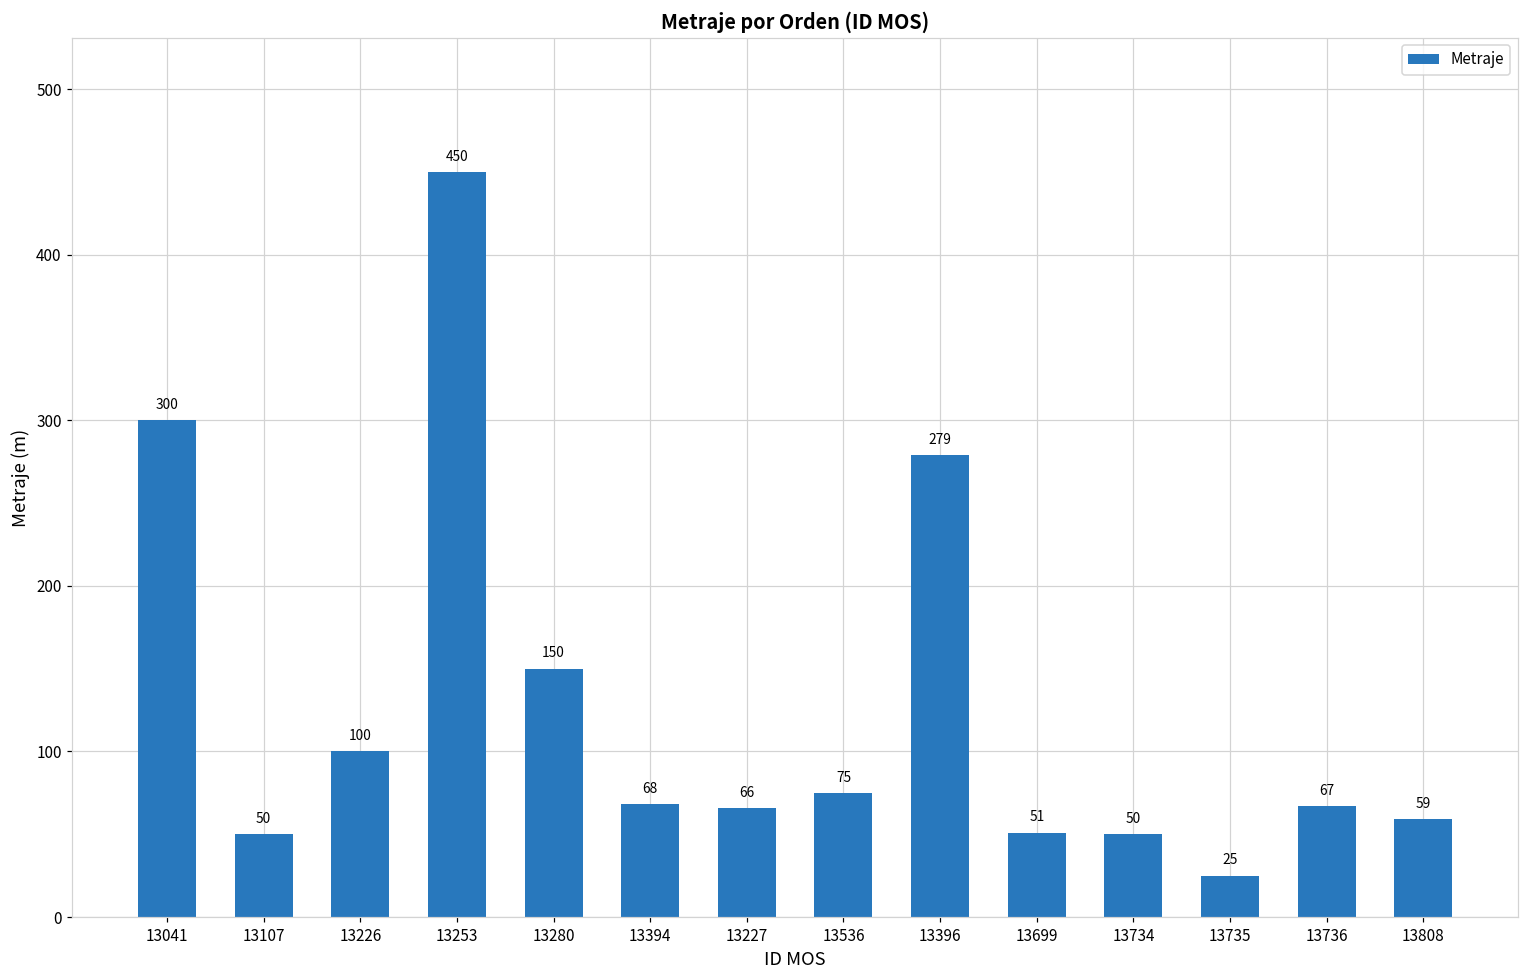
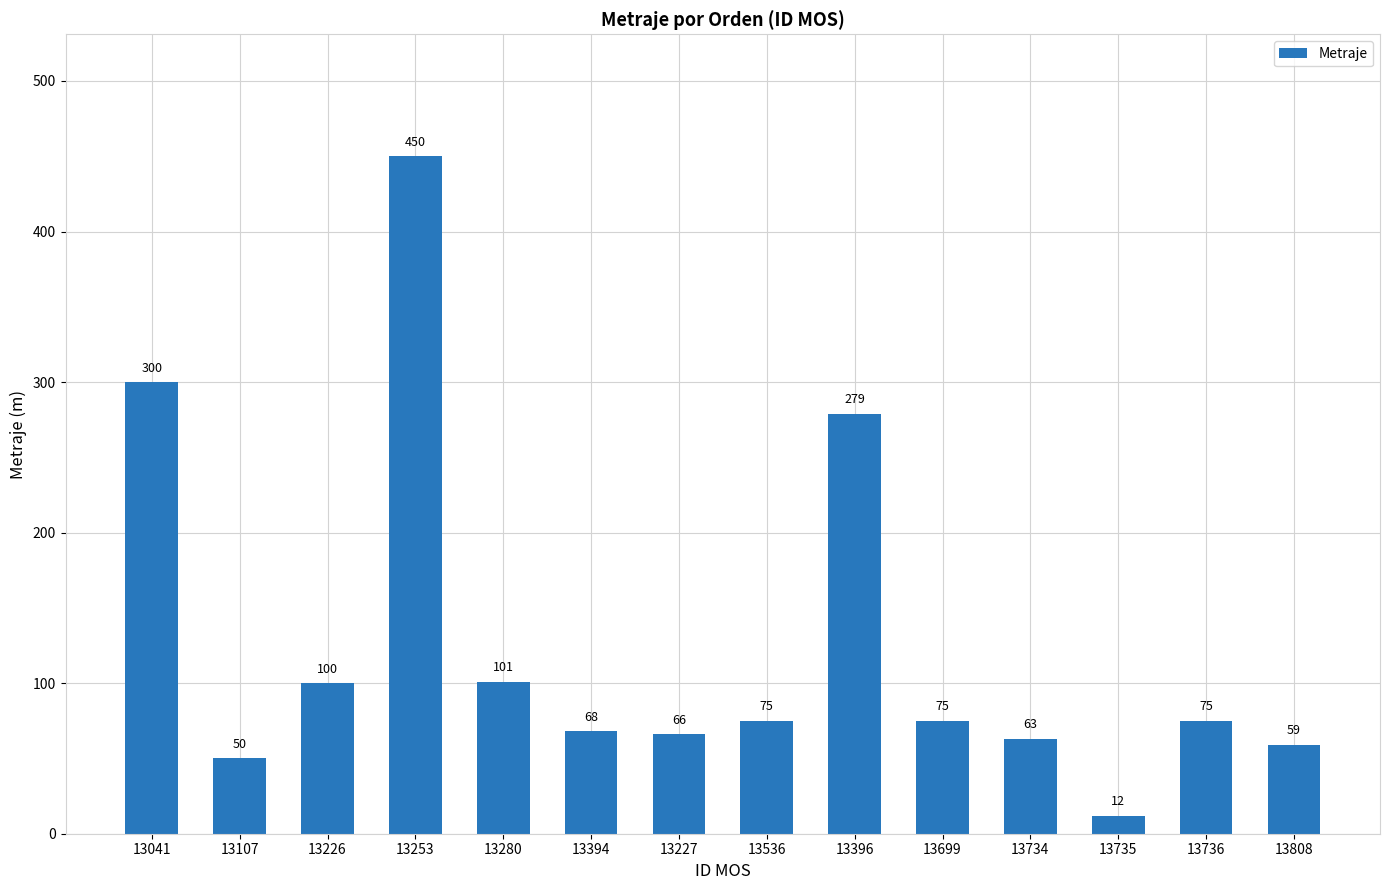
13280: 150 -> 101
13699: 51 -> 75
13734: 50 -> 63
13735: 25 -> 12
13736: 67 -> 75
